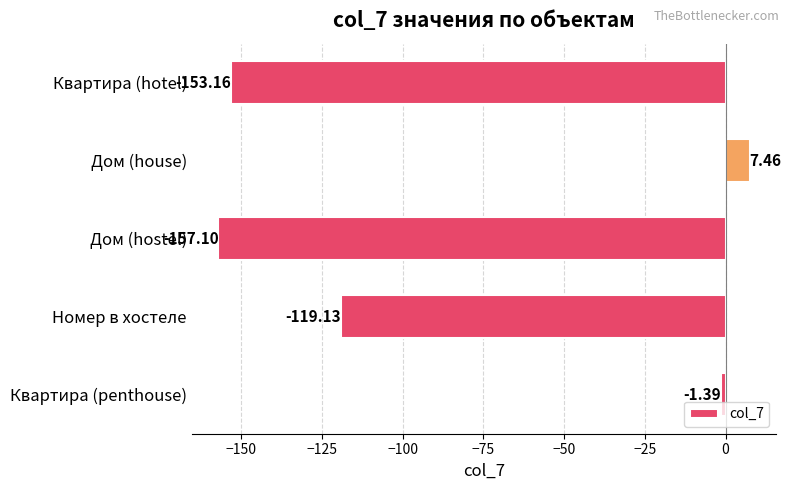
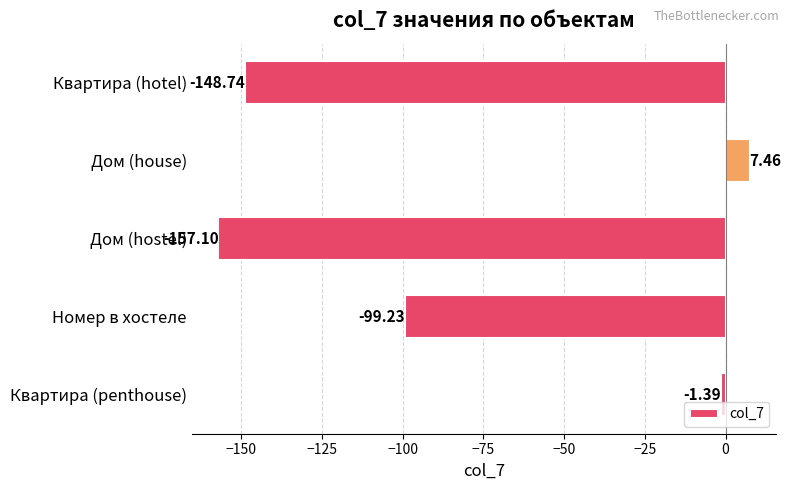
Квартира (hotel): -153.16 -> -148.74
Номер в хостеле: -119.13 -> -99.23
